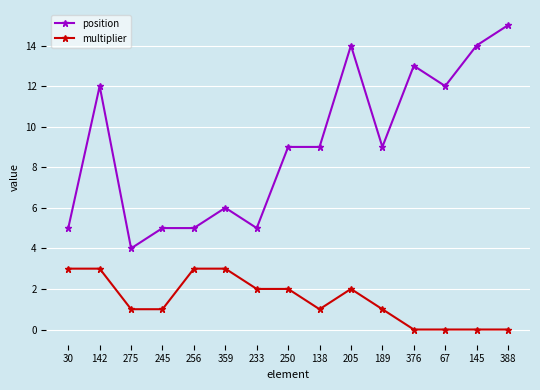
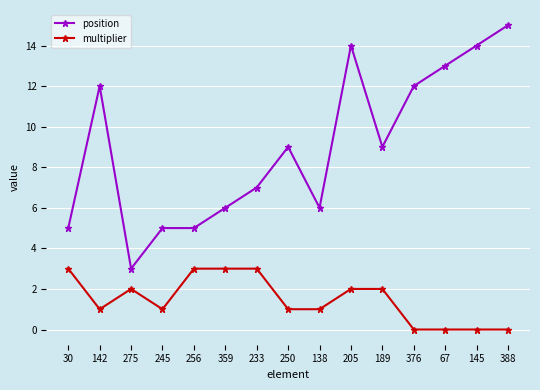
multiplier, 142: 3 -> 1
position, 275: 4 -> 3
multiplier, 275: 1 -> 2
position, 233: 5 -> 7
multiplier, 233: 2 -> 3
multiplier, 250: 2 -> 1
position, 138: 9 -> 6
multiplier, 189: 1 -> 2
position, 376: 13 -> 12
position, 67: 12 -> 13
